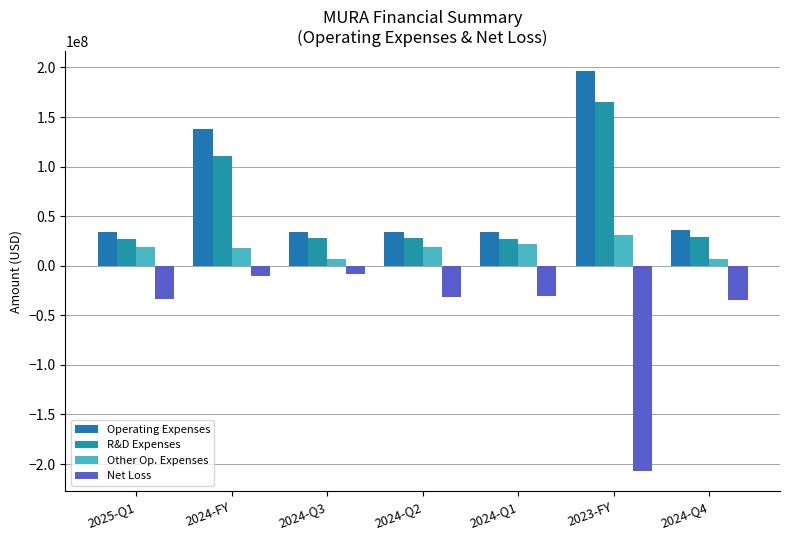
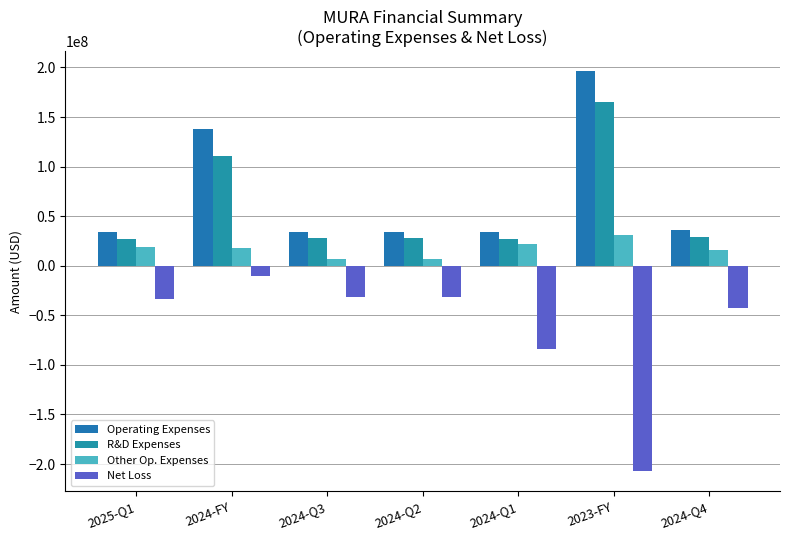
Net Loss, 2024-Q3: -10000000 -> -30000000
Other Op. Expenses, 2024-Q2: 20000000 -> 10000000
Net Loss, 2024-Q1: -30000000 -> -80000000
Other Op. Expenses, 2024-Q4: 10000000 -> 20000000
Net Loss, 2024-Q4: -30000000 -> -40000000
